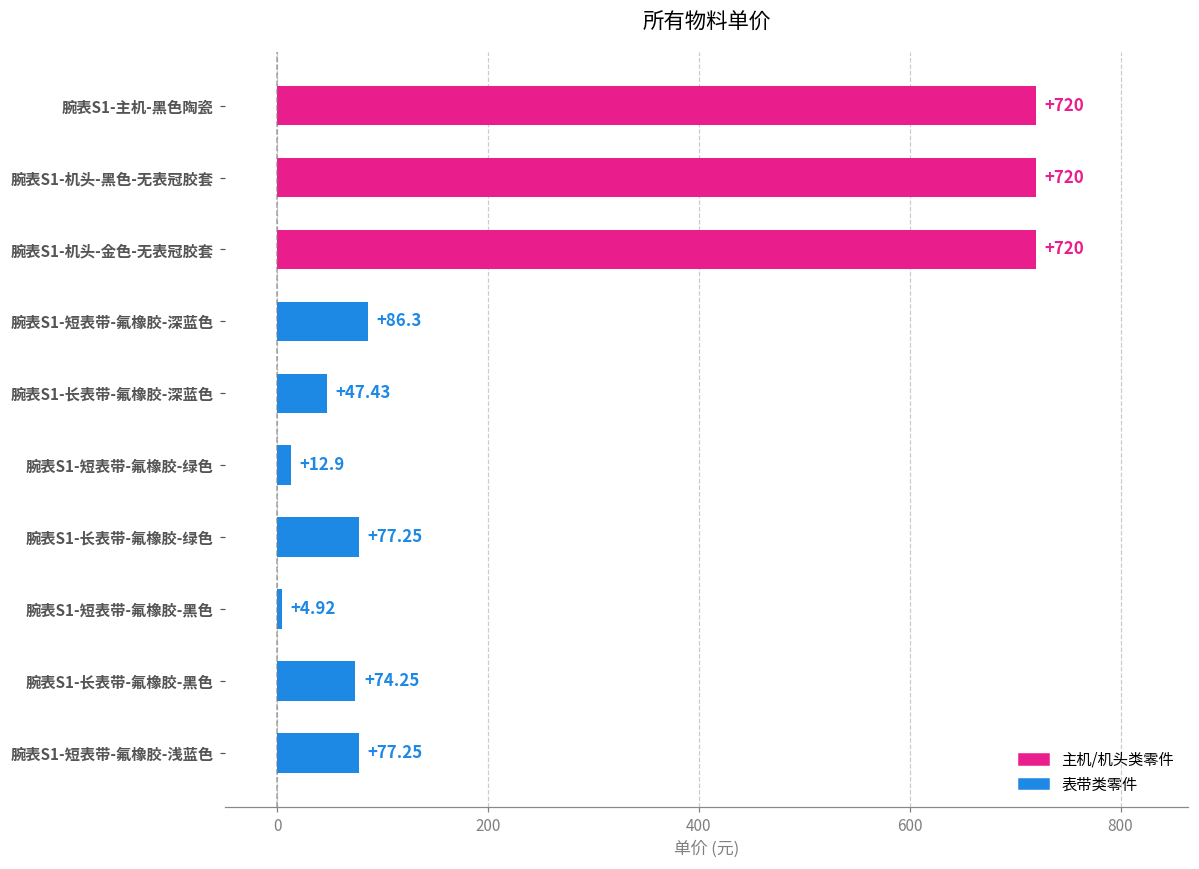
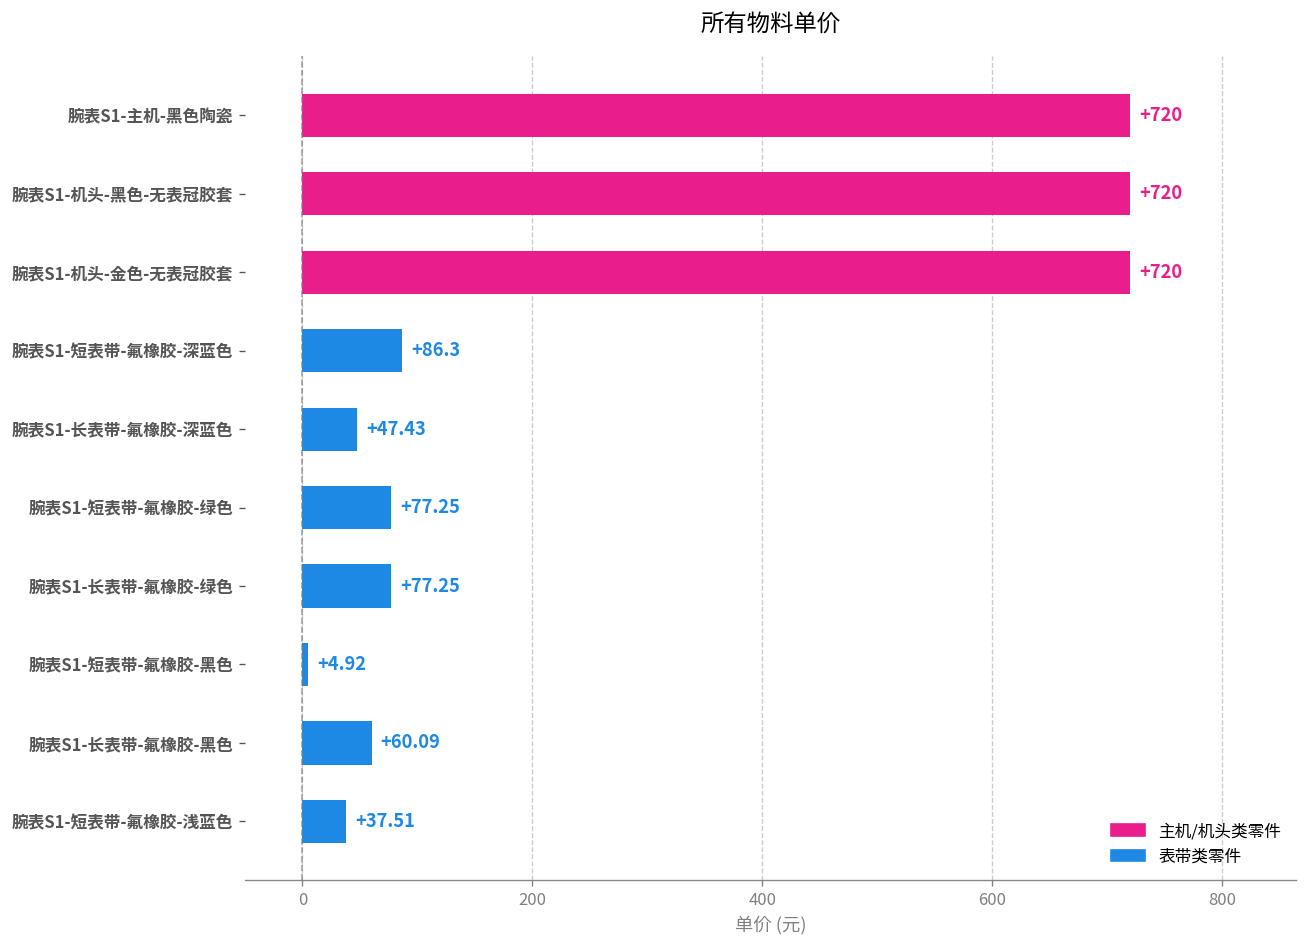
腕表S1-短表带-氟橡胶-绿色: +12.9 -> +77.25
腕表S1-长表带-氟橡胶-黑色: +74.25 -> +60.09
腕表S1-短表带-氟橡胶-浅蓝色: +77.25 -> +37.51
